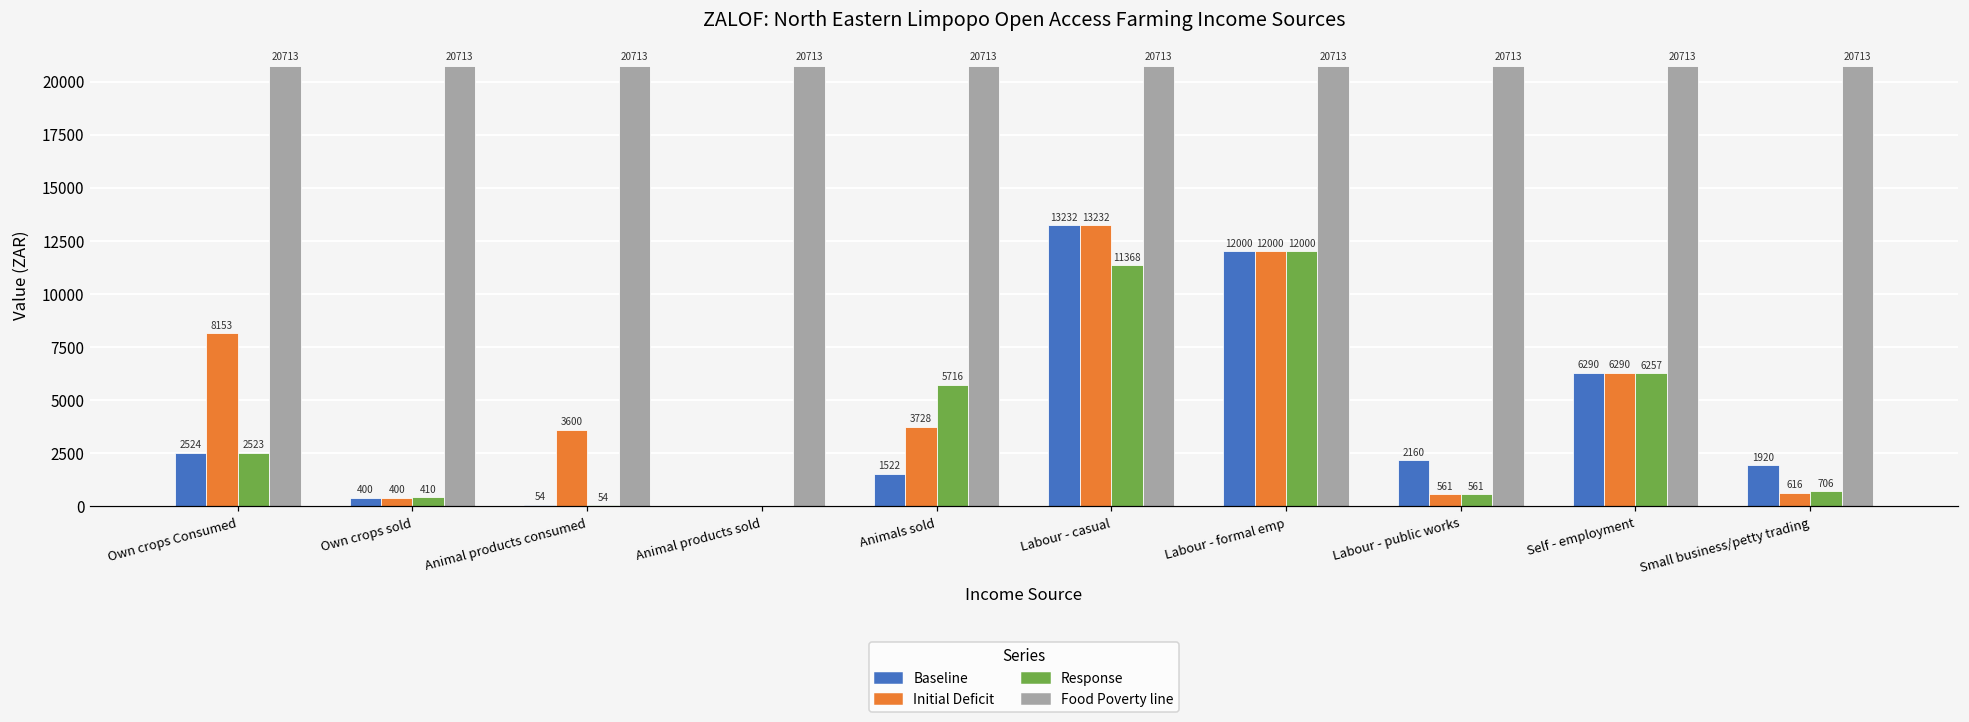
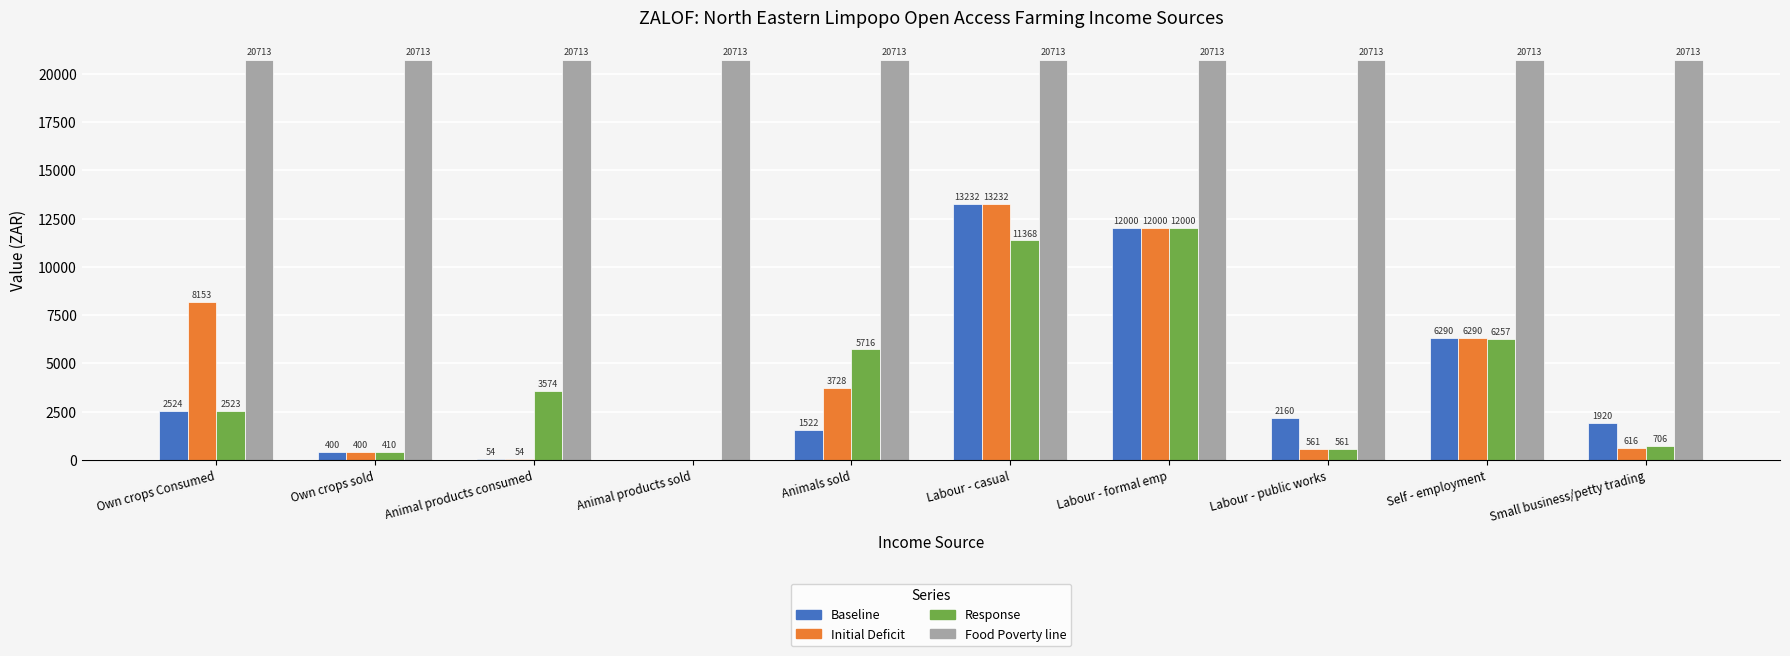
Initial Deficit, Animal products consumed: 3600 -> 54
Response, Animal products consumed: 54 -> 3574
